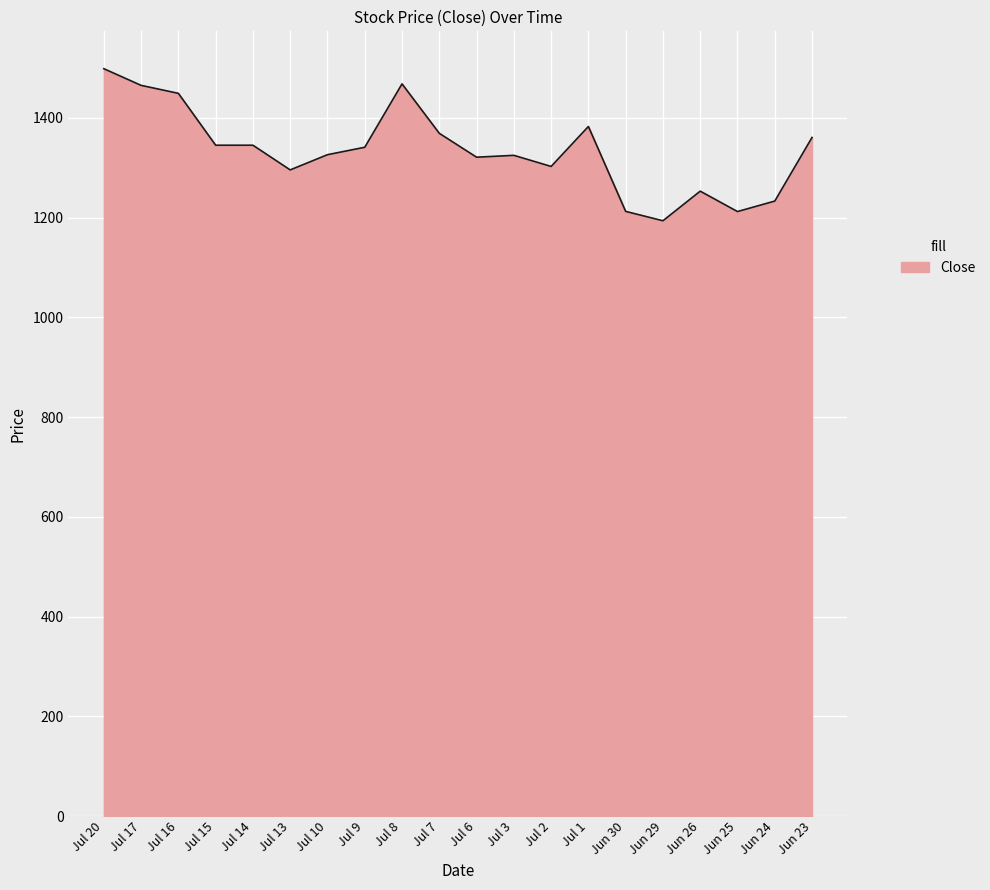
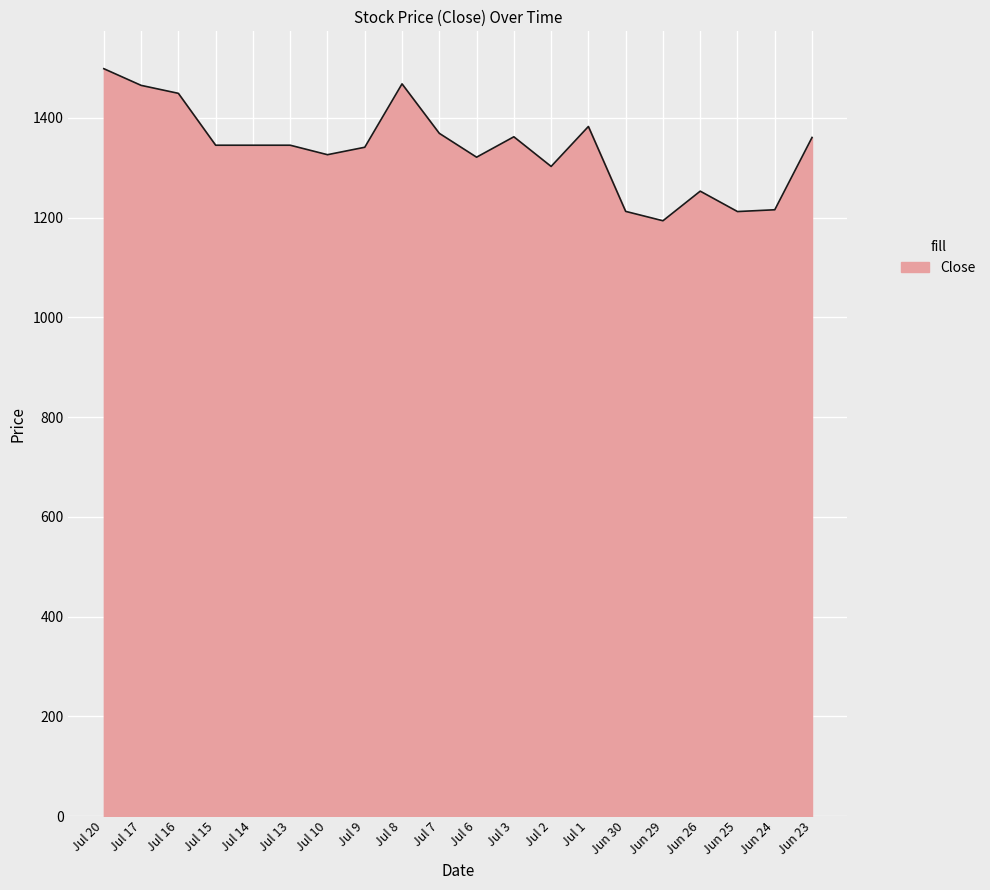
Jul 13: 1300 -> 1350
Jul 3: 1320 -> 1360
Jun 24: 1230 -> 1220
